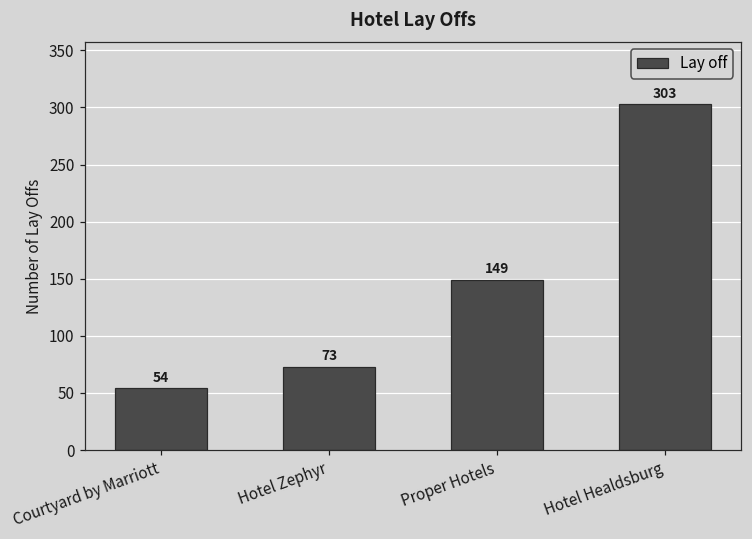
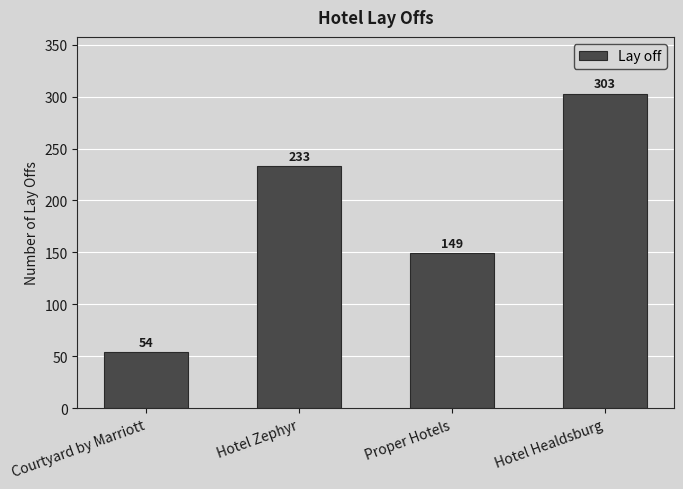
Hotel Zephyr: 73 -> 233
